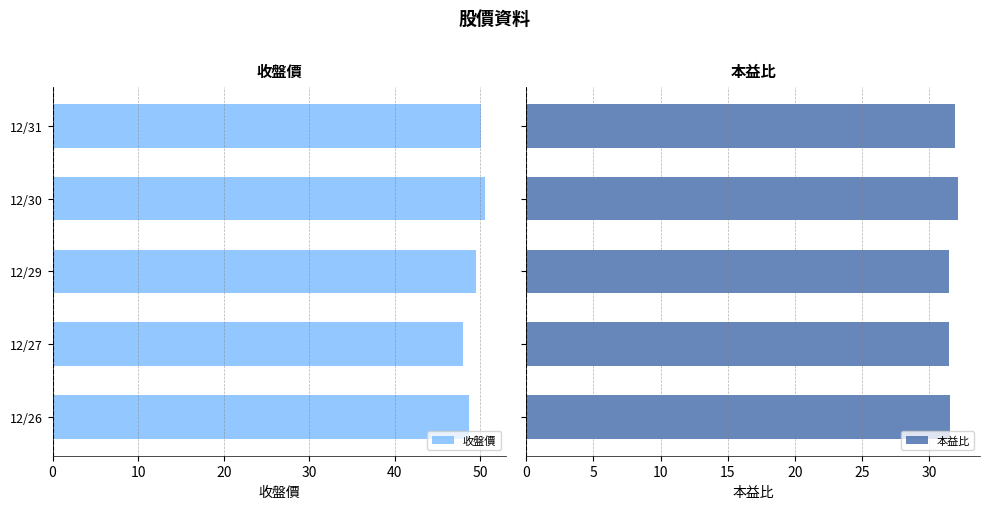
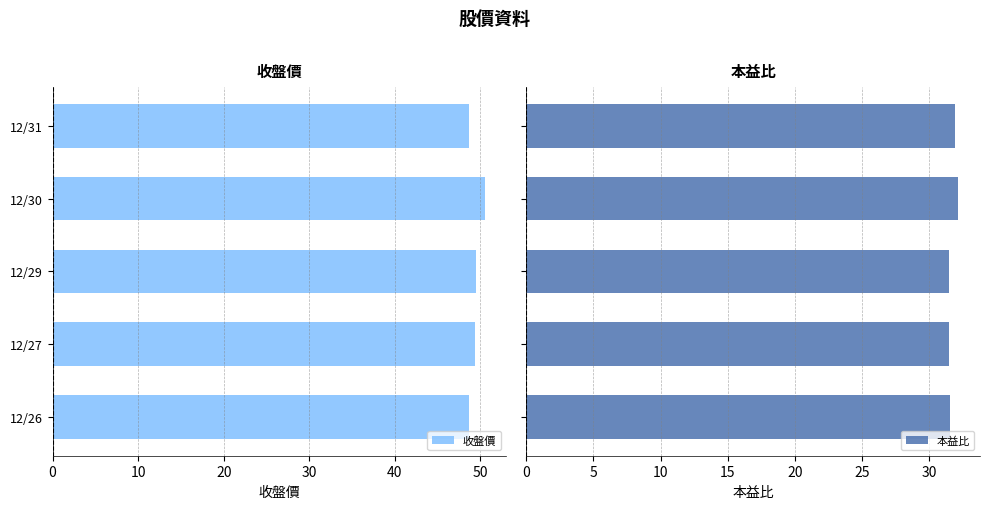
收盤價, 12/31: 50 -> 49
收盤價, 12/27: 48 -> 49
